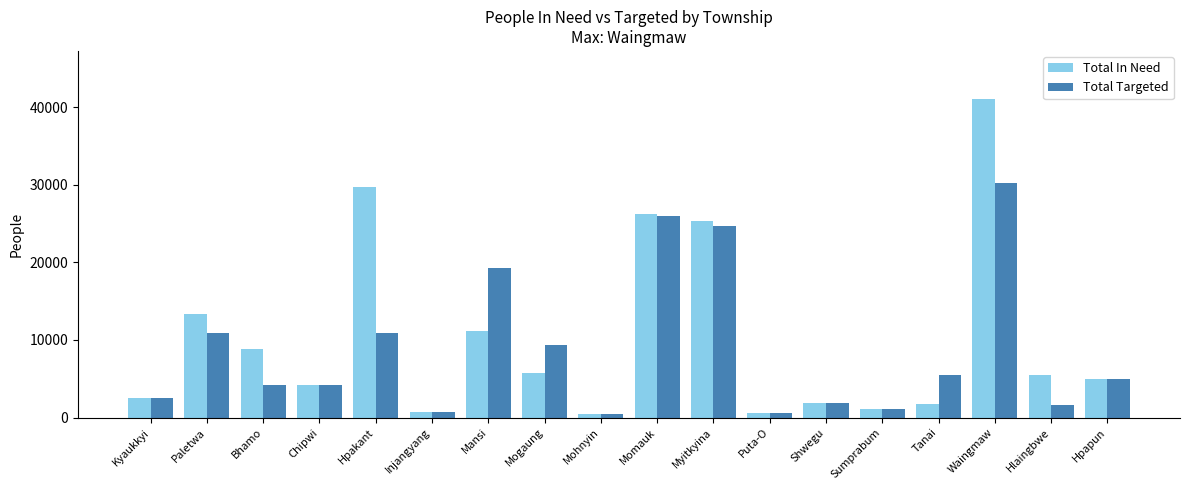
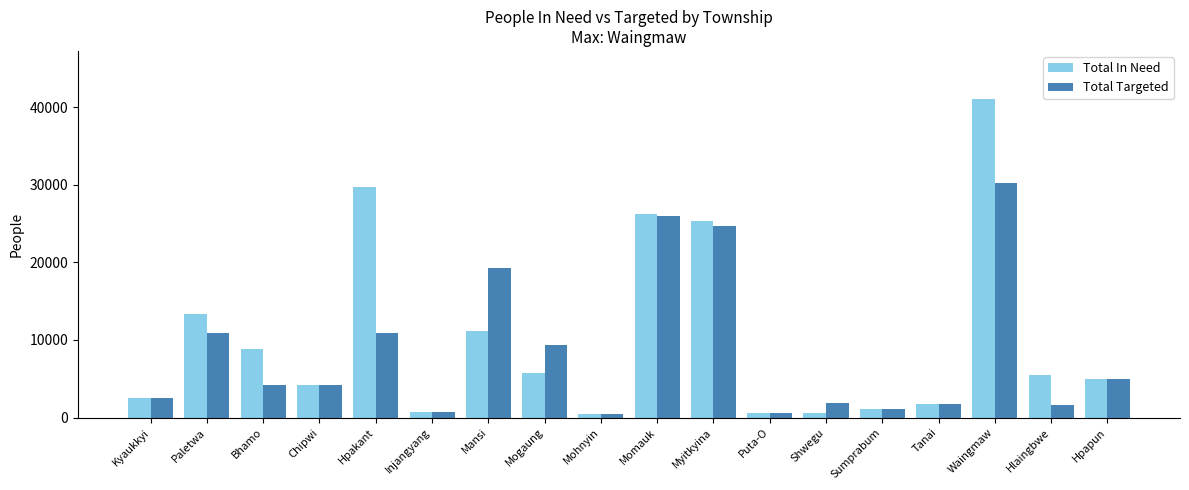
Total In Need, Shwegu: 2000 -> 1000
Total Targeted, Tanai: 6000 -> 2000
